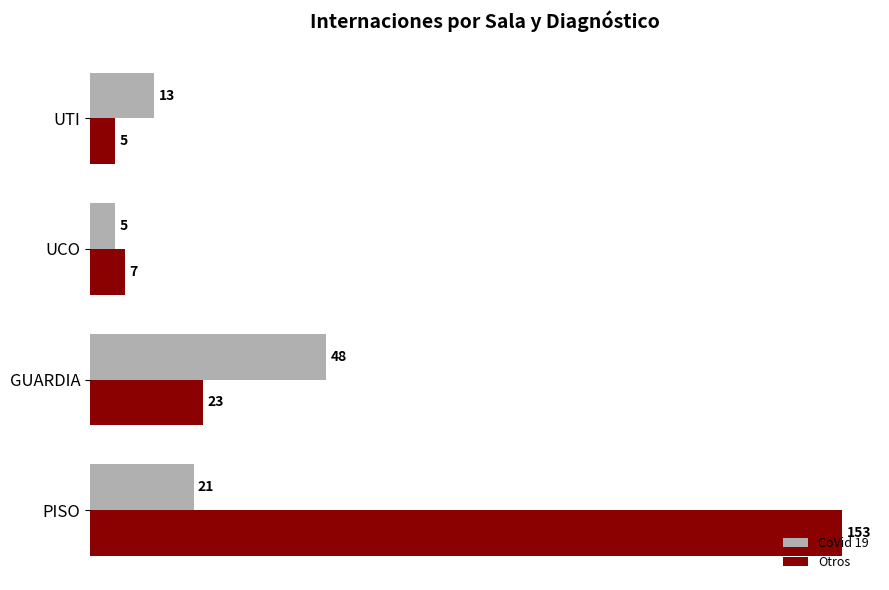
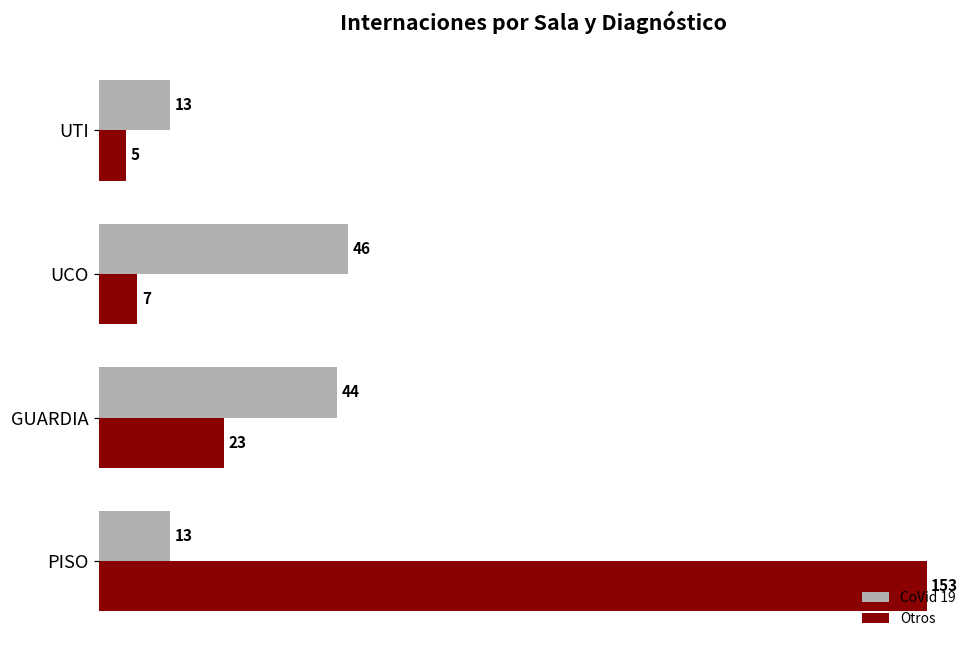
CoVid 19, UCO: 5 -> 46
CoVid 19, GUARDIA: 48 -> 44
CoVid 19, PISO: 21 -> 13
